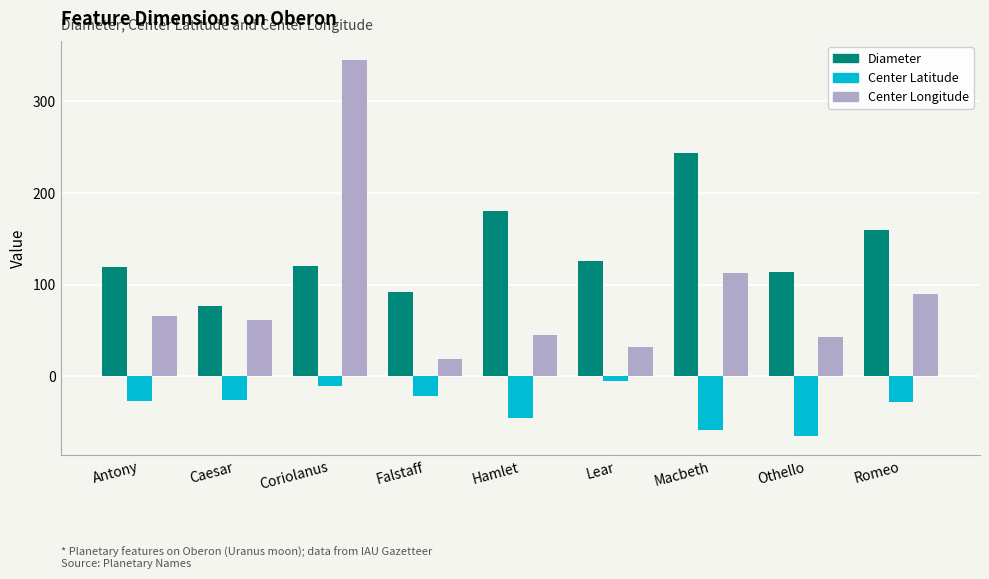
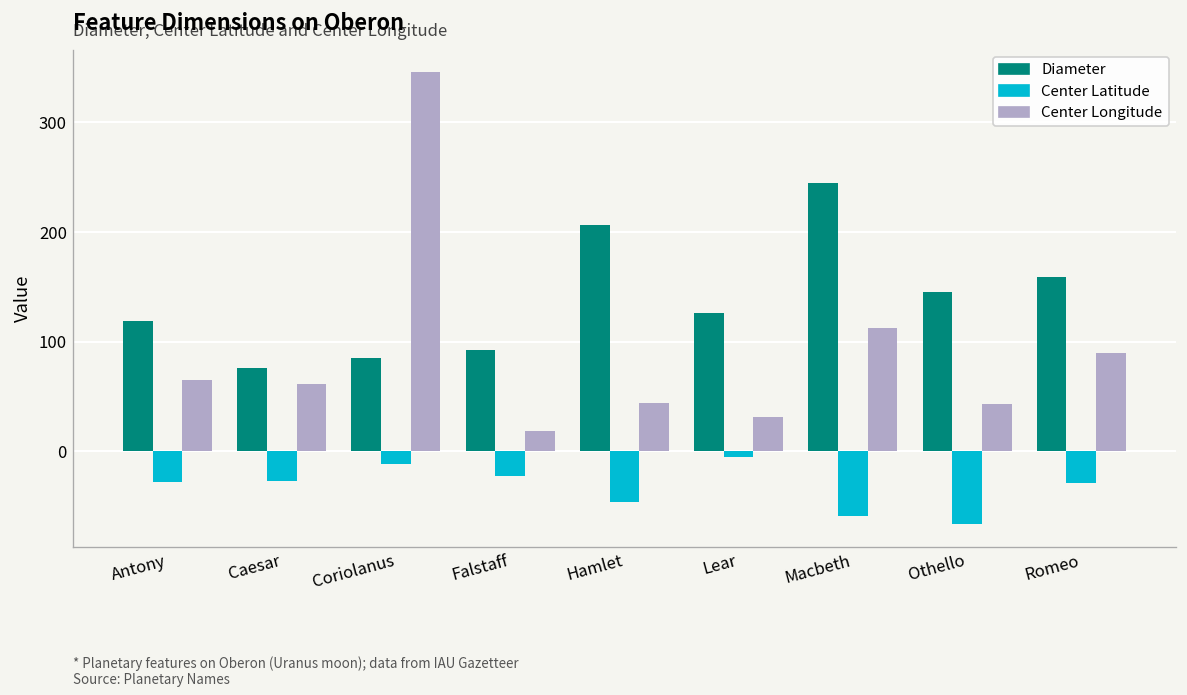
Diameter, Coriolanus: 120 -> 90
Diameter, Hamlet: 180 -> 210
Diameter, Othello: 110 -> 150
